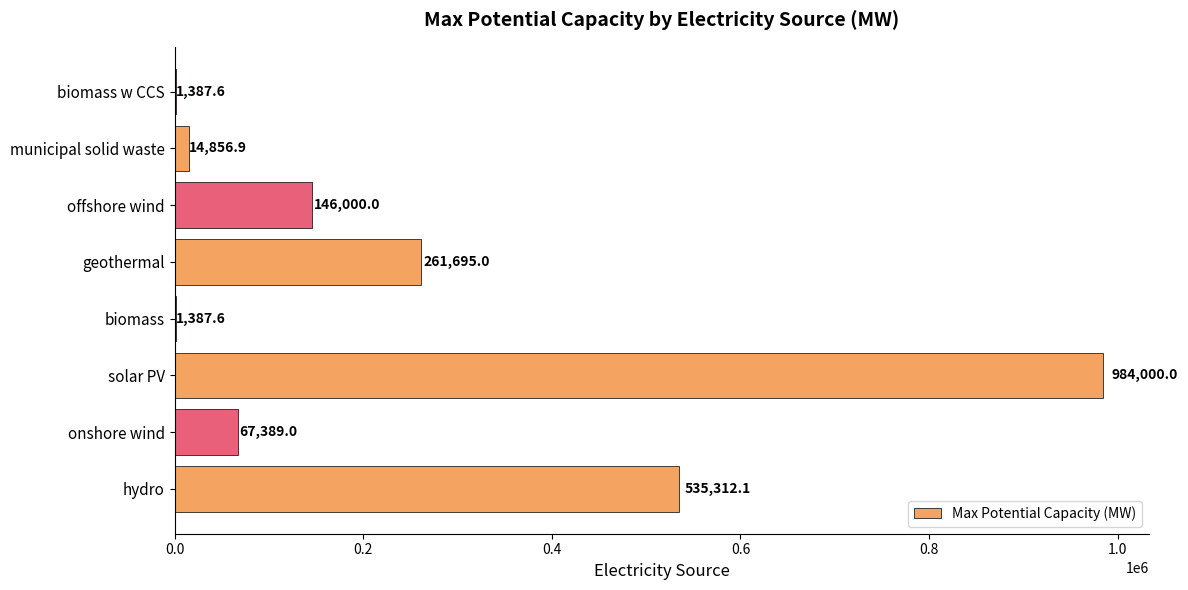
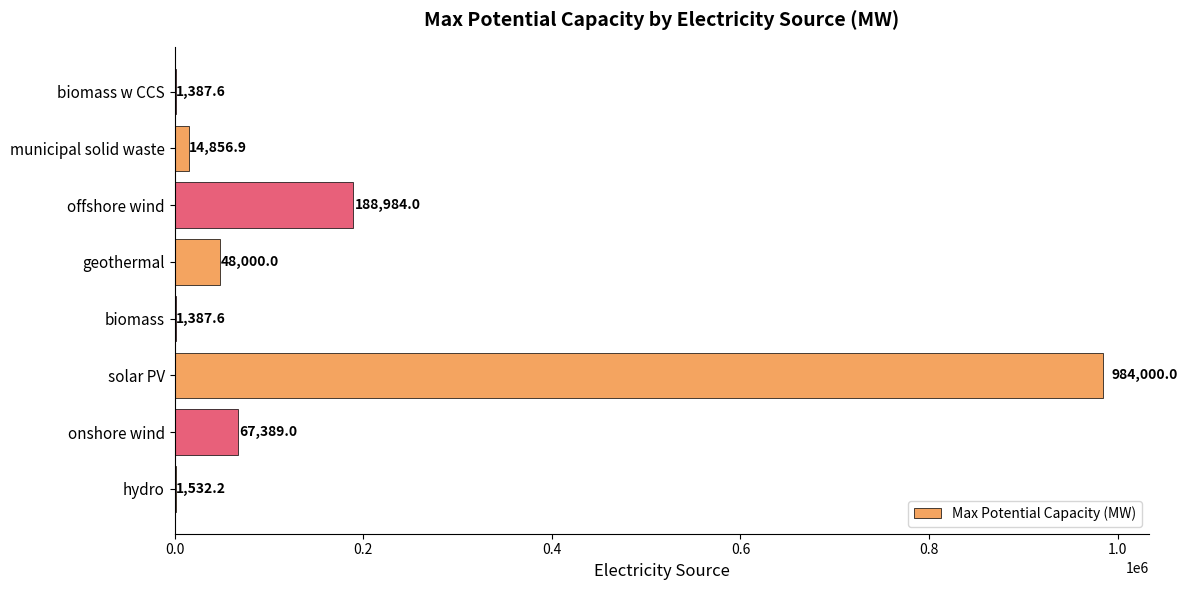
offshore wind: 146,000.0 -> 188,984.0
geothermal: 261,695.0 -> 48,000.0
hydro: 535,312.1 -> 1,532.2
